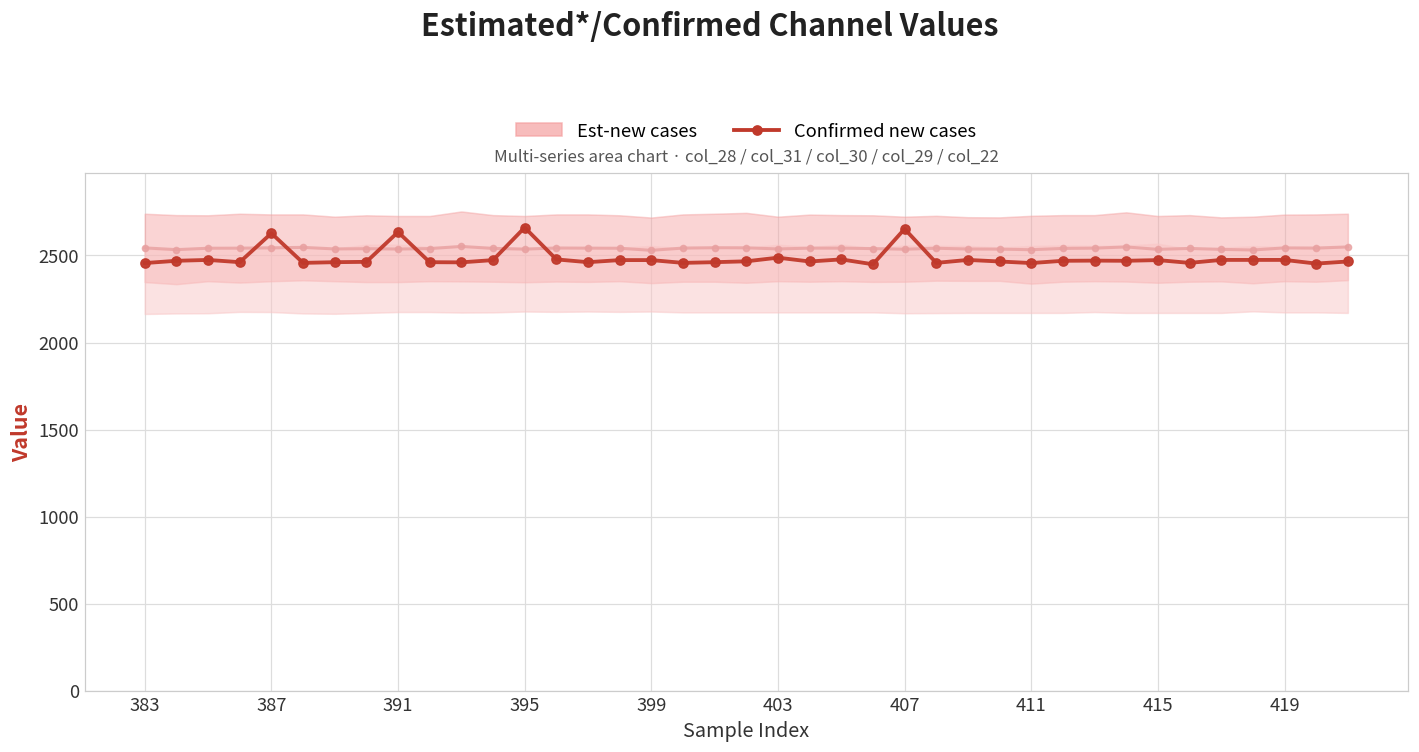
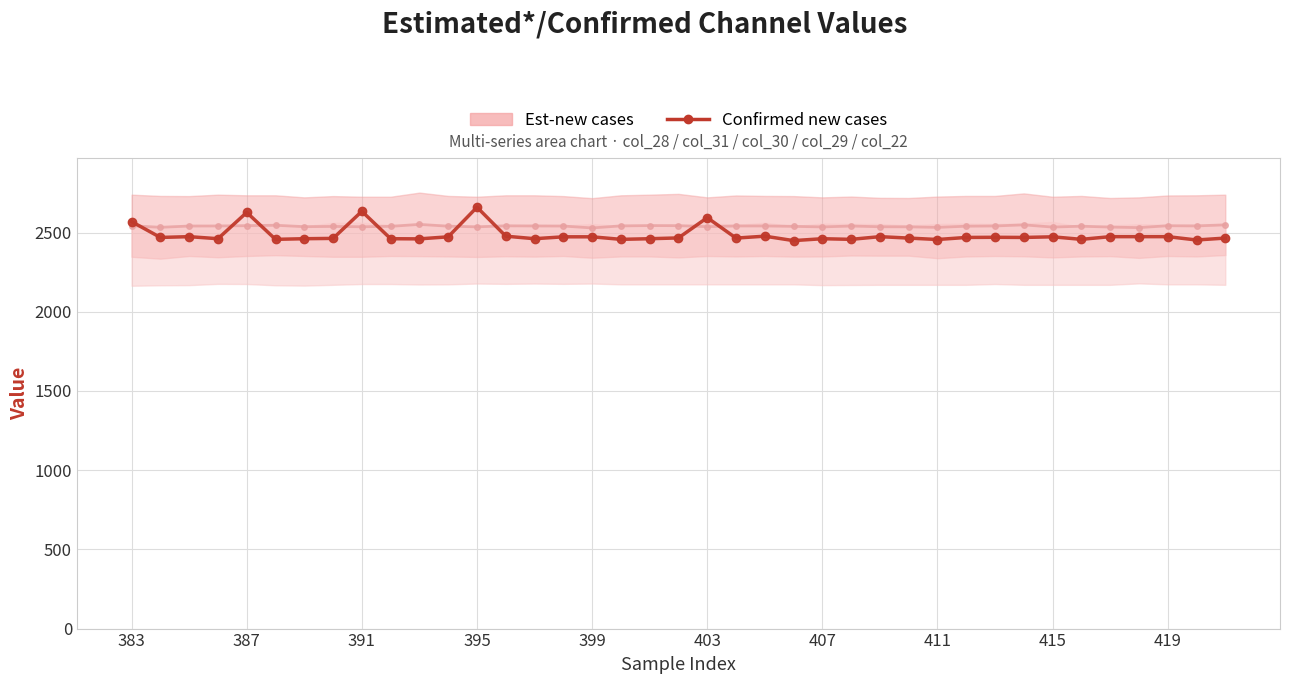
Confirmed new cases, 383: 2460 -> 2570
Confirmed new cases, 403: 2490 -> 2590
Confirmed new cases, 407: 2650 -> 2460
